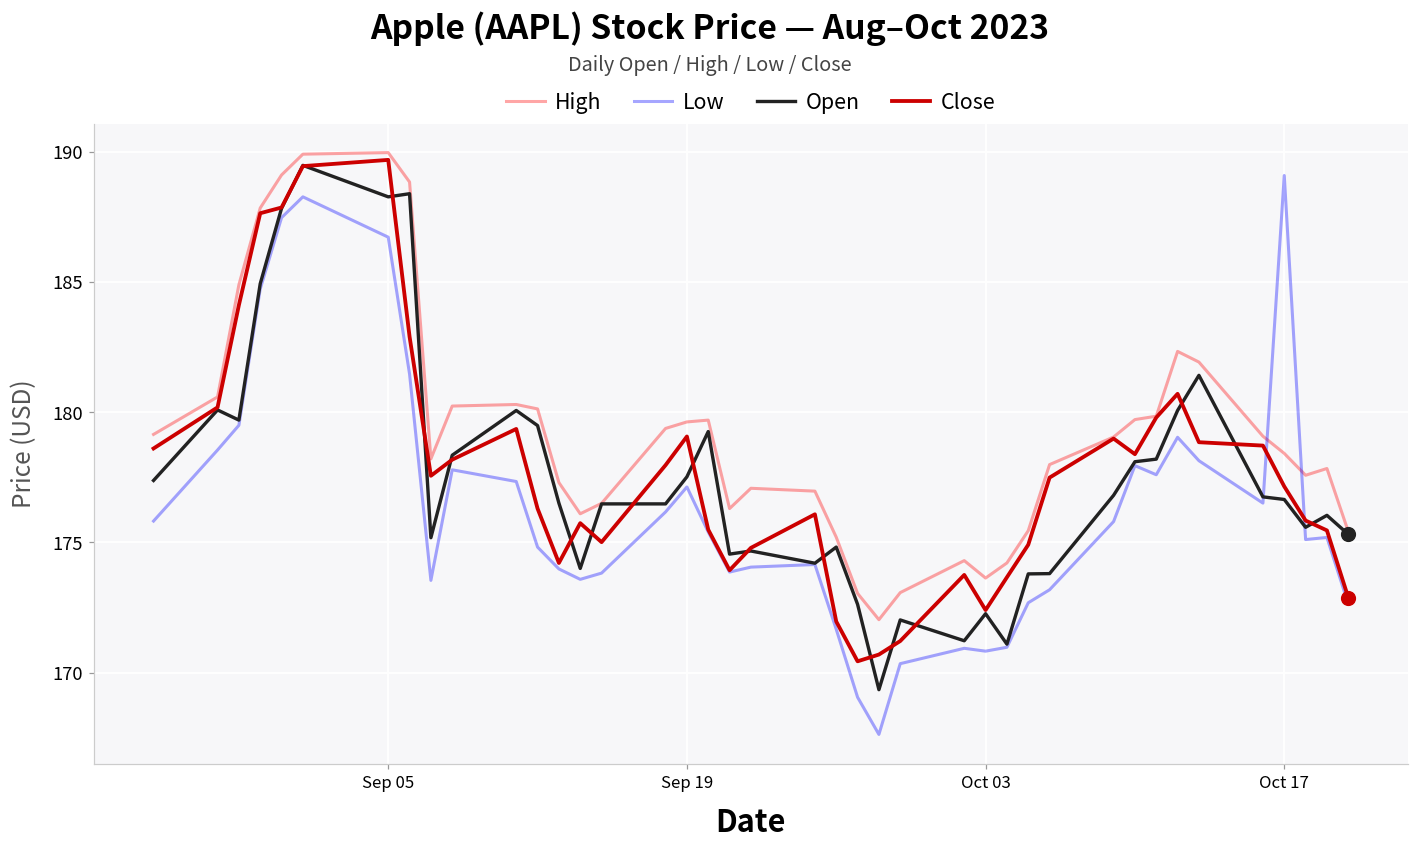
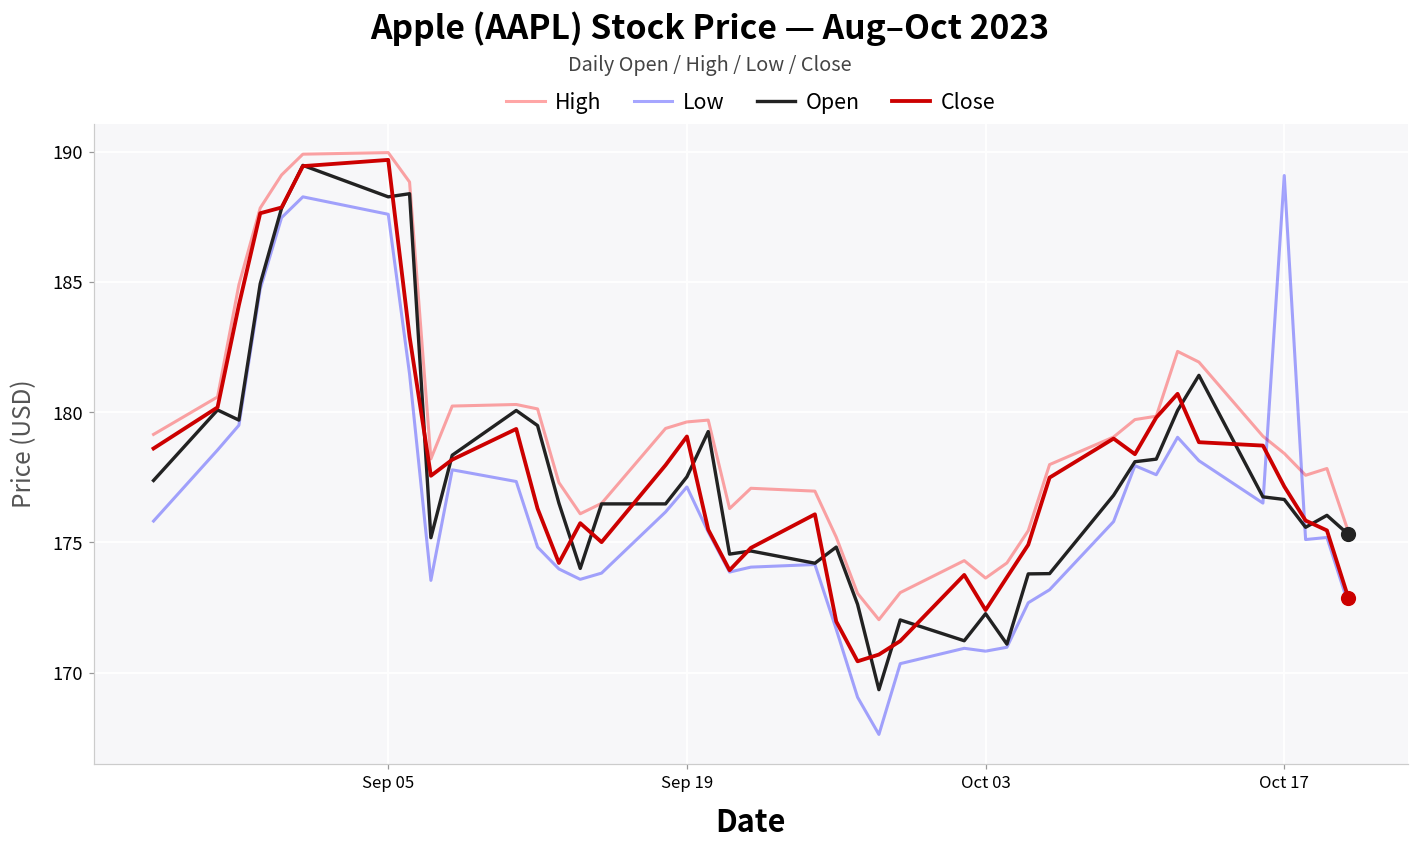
Low, Sep 05: 186.7 -> 187.6
